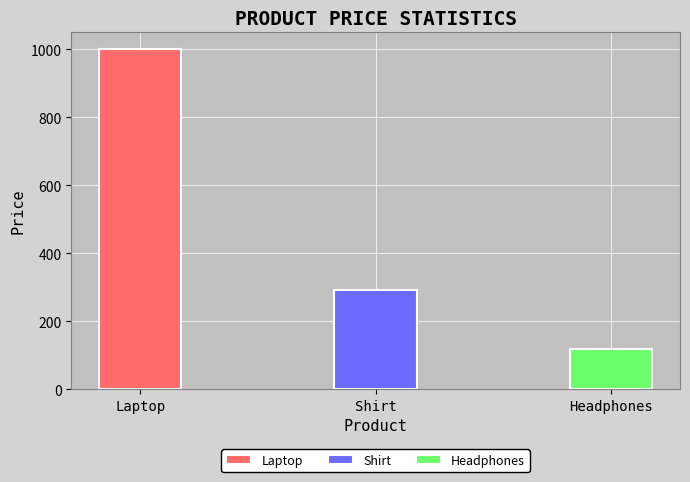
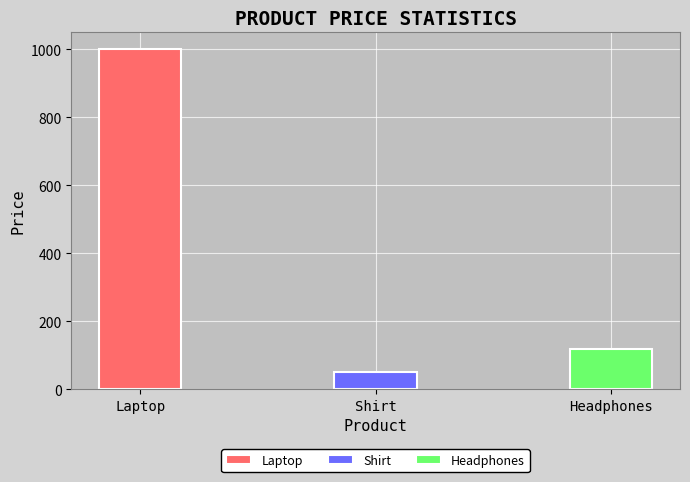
Shirt: 290 -> 50
